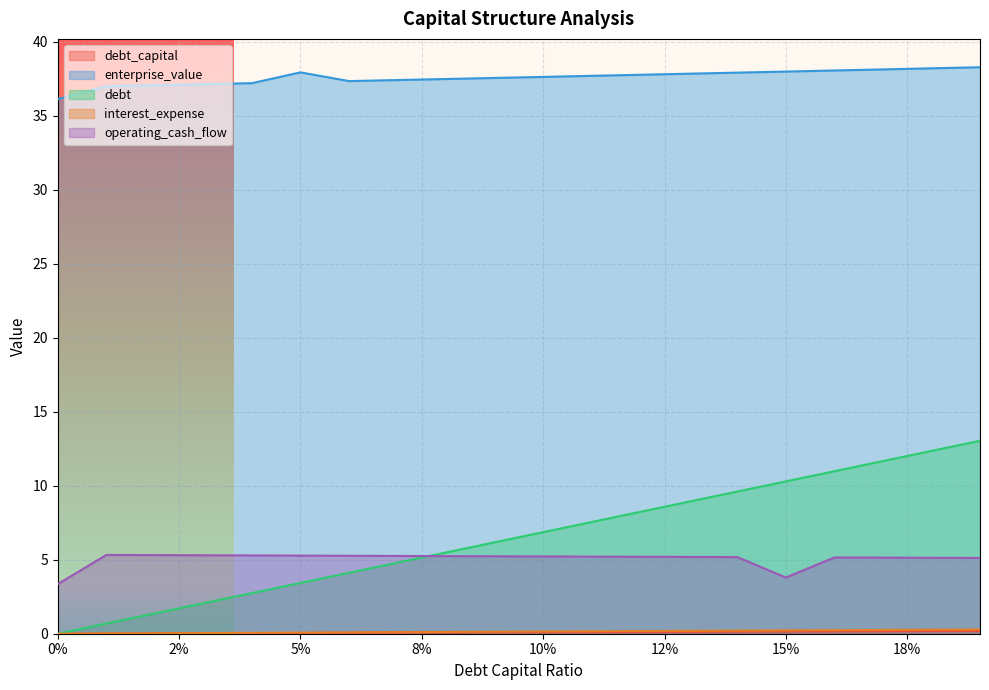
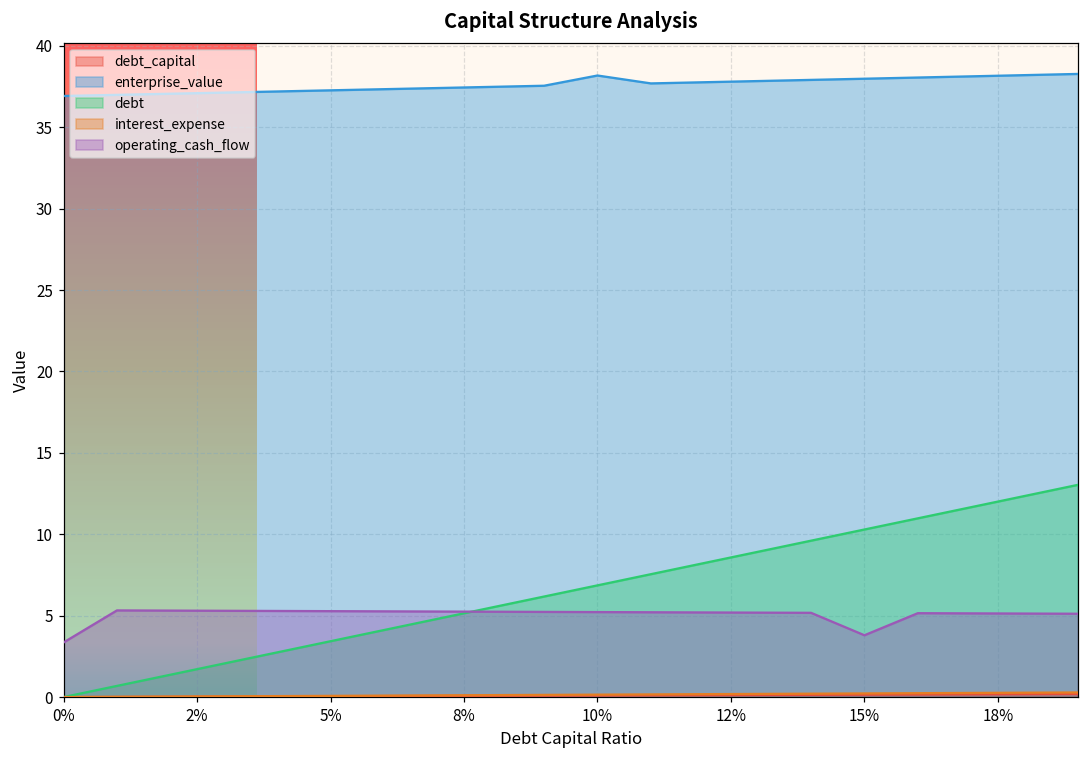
enterprise_value, 0%: 36.1 -> 36.9
enterprise_value, 5%: 37.9 -> 37.3
enterprise_value, 10%: 37.6 -> 38.2
